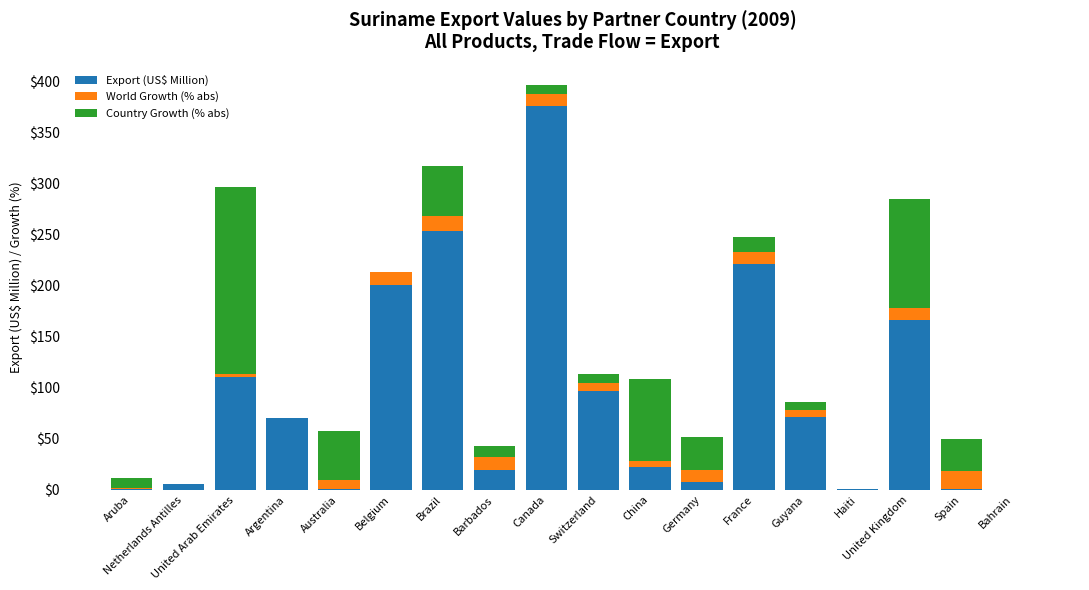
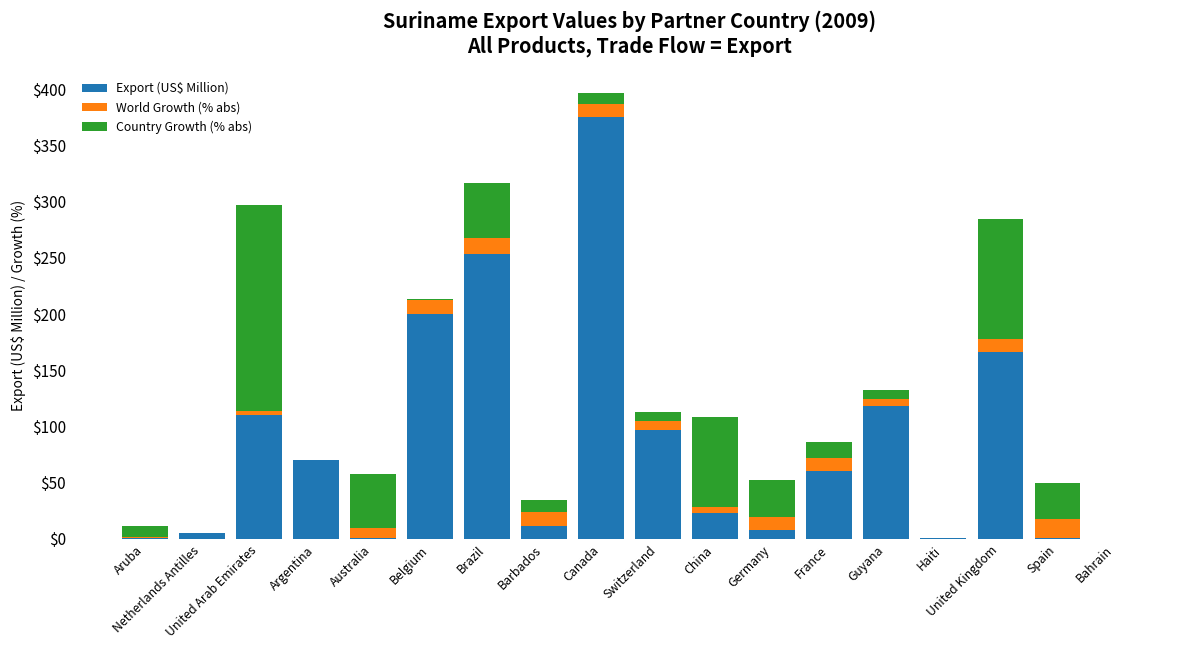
Export (US$ Million), Barbados: $19 -> $11
Export (US$ Million), France: $221 -> $60
Export (US$ Million), Guyana: $71 -> $118
